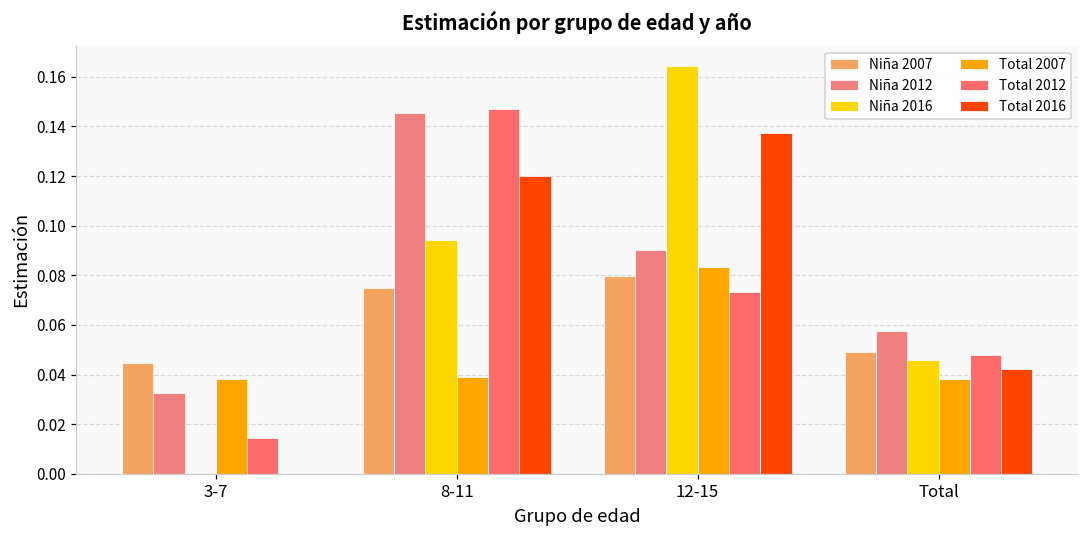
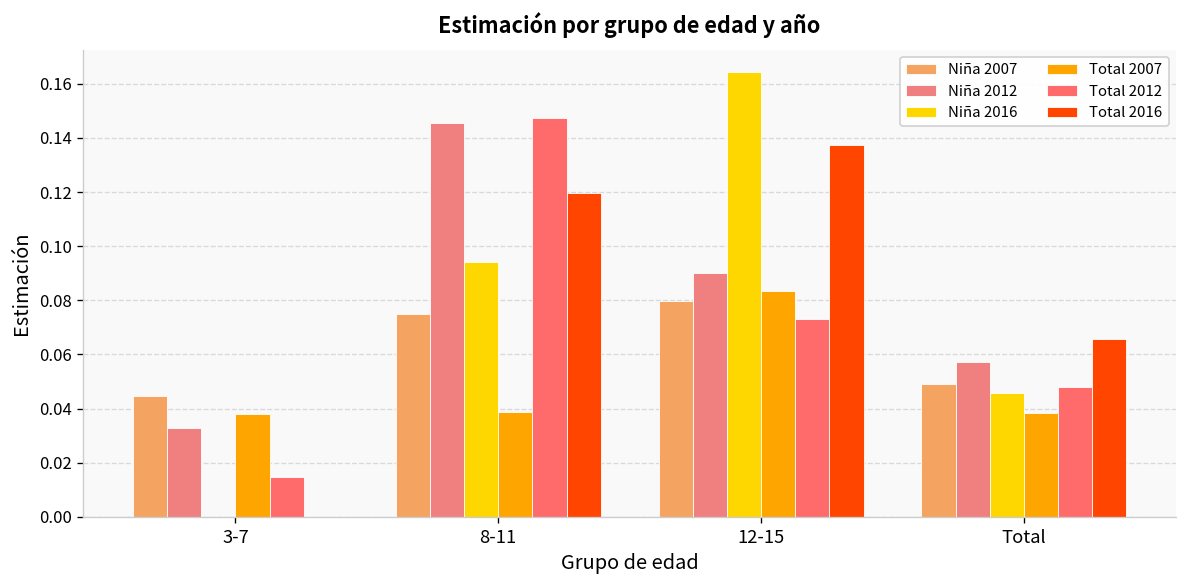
Total 2016, Total: 0.042 -> 0.066
